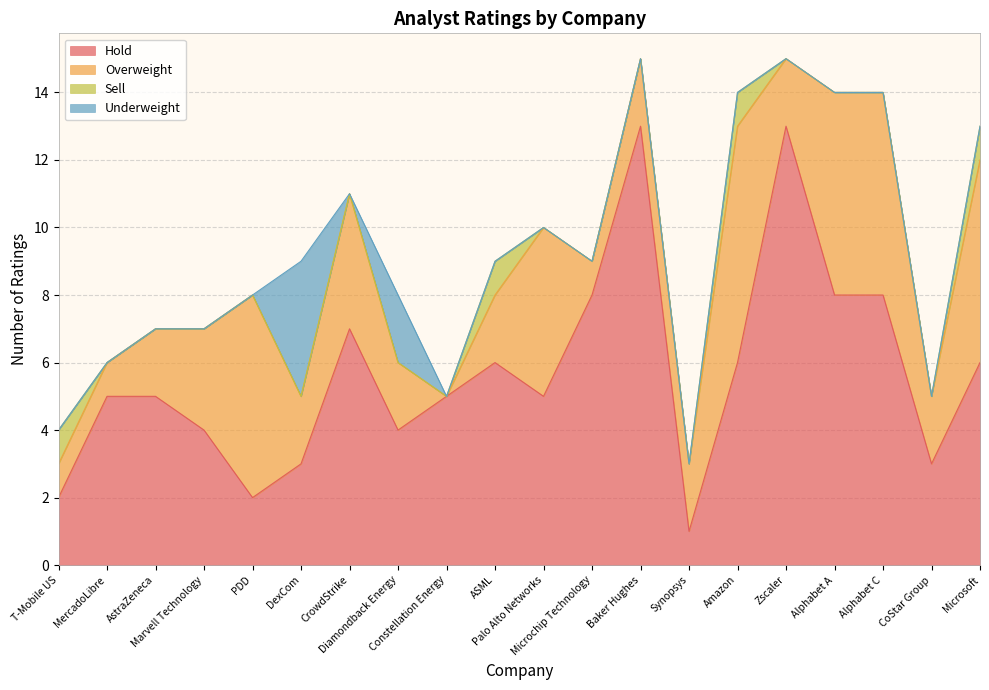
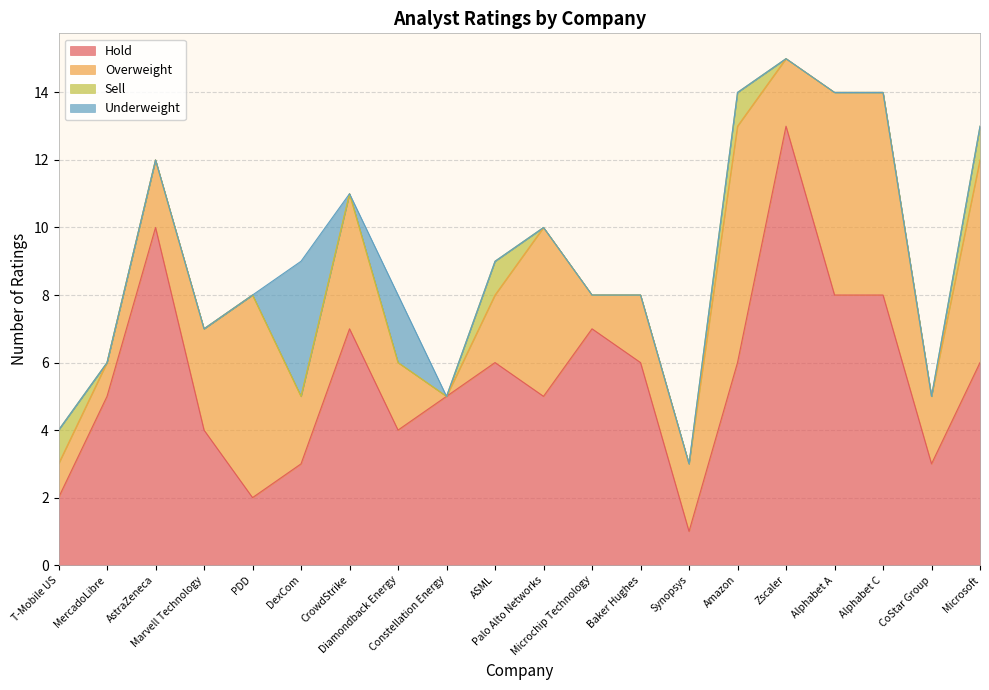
Hold, AstraZeneca: 5 -> 10
Hold, Microchip Technology: 8 -> 7
Hold, Baker Hughes: 13 -> 6
